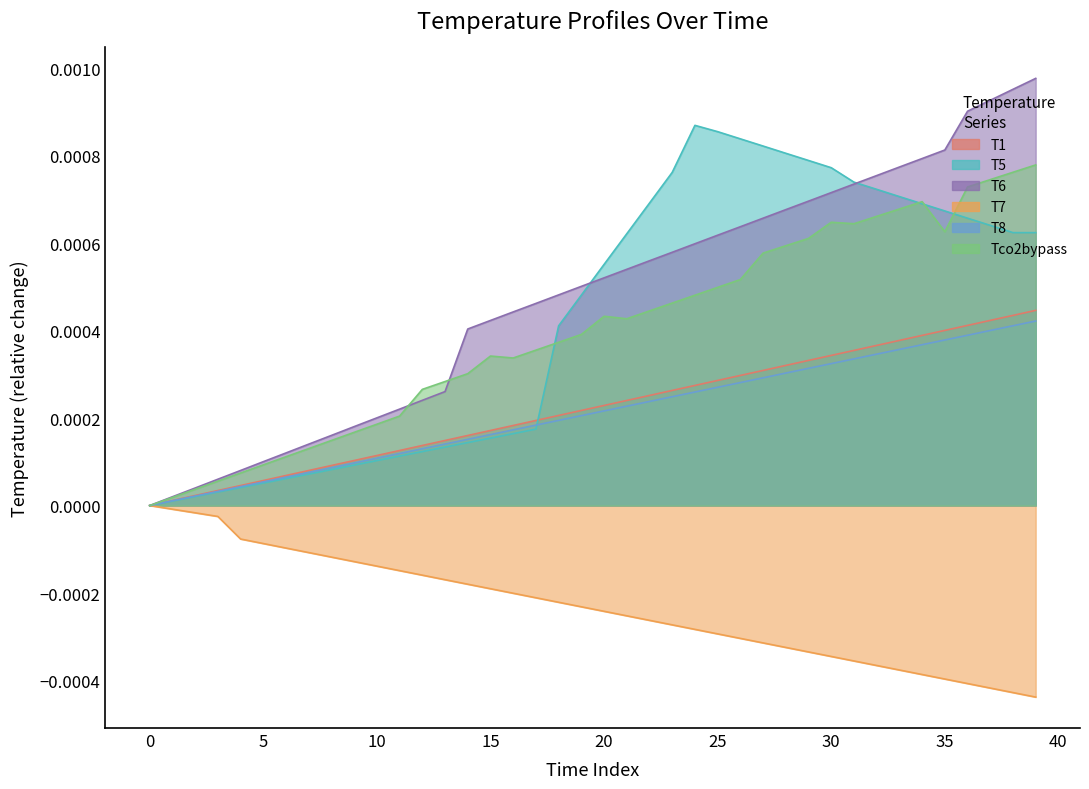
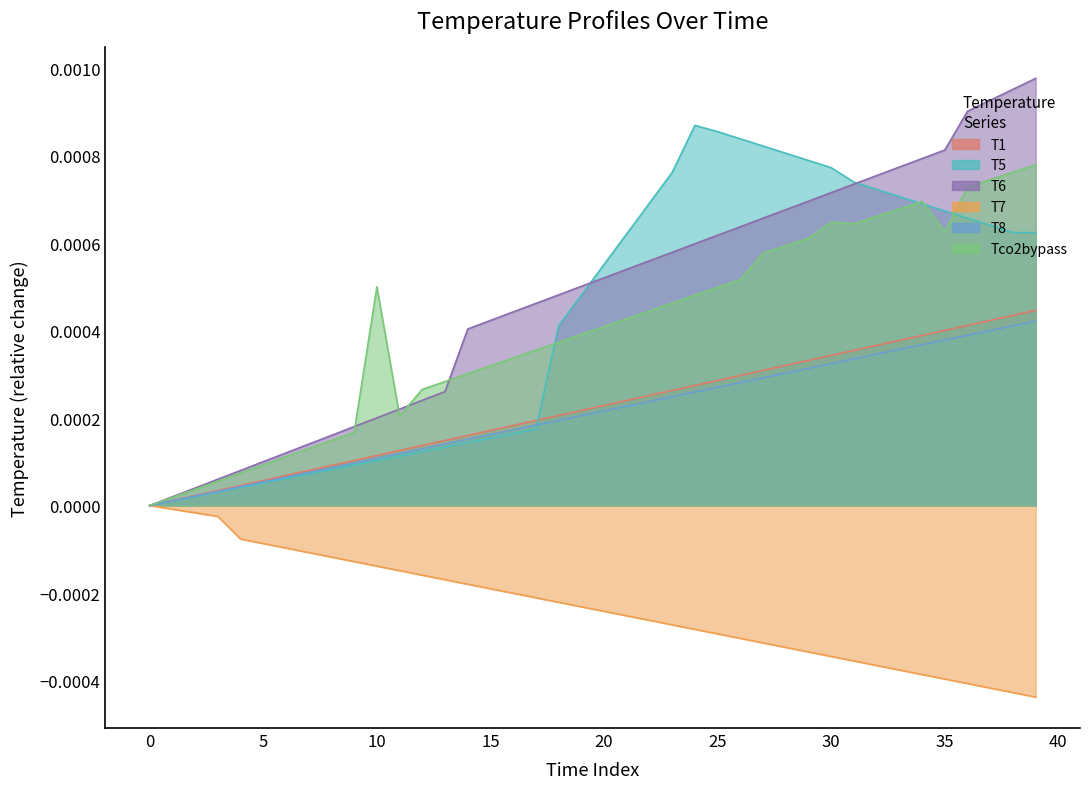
Tco2bypass, 10: 0.00019 -> 0.00050
Tco2bypass, 15: 0.00034 -> 0.00032
Tco2bypass, 20: 0.00043 -> 0.00041
